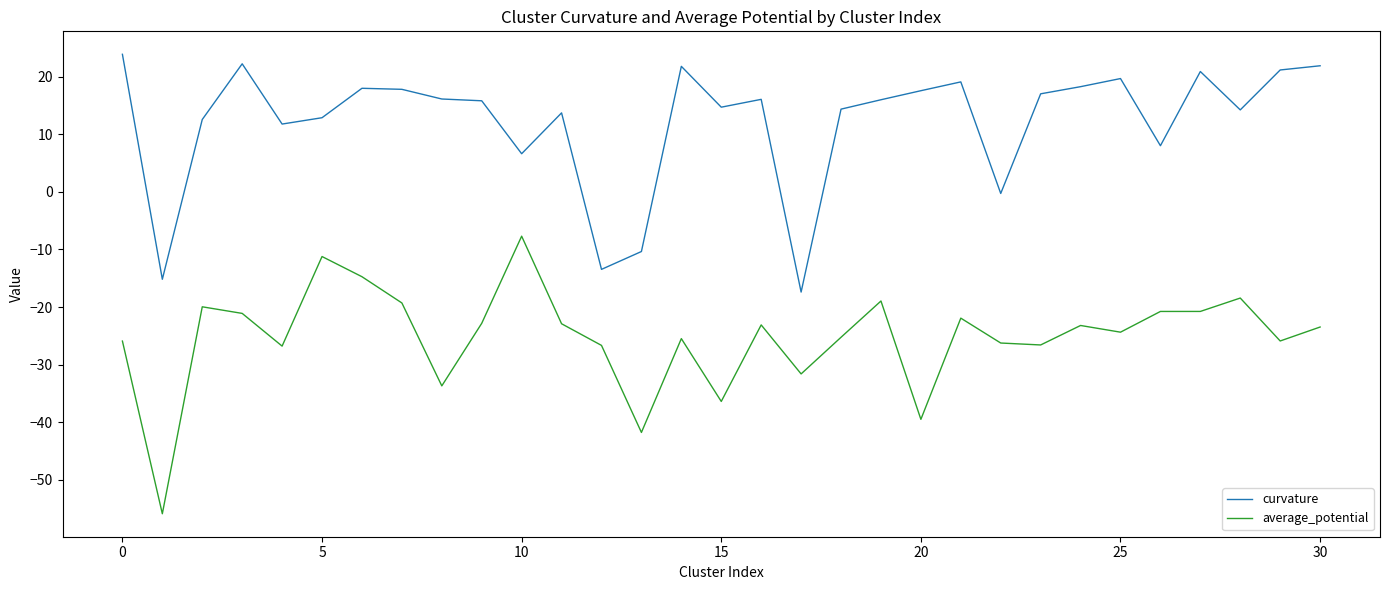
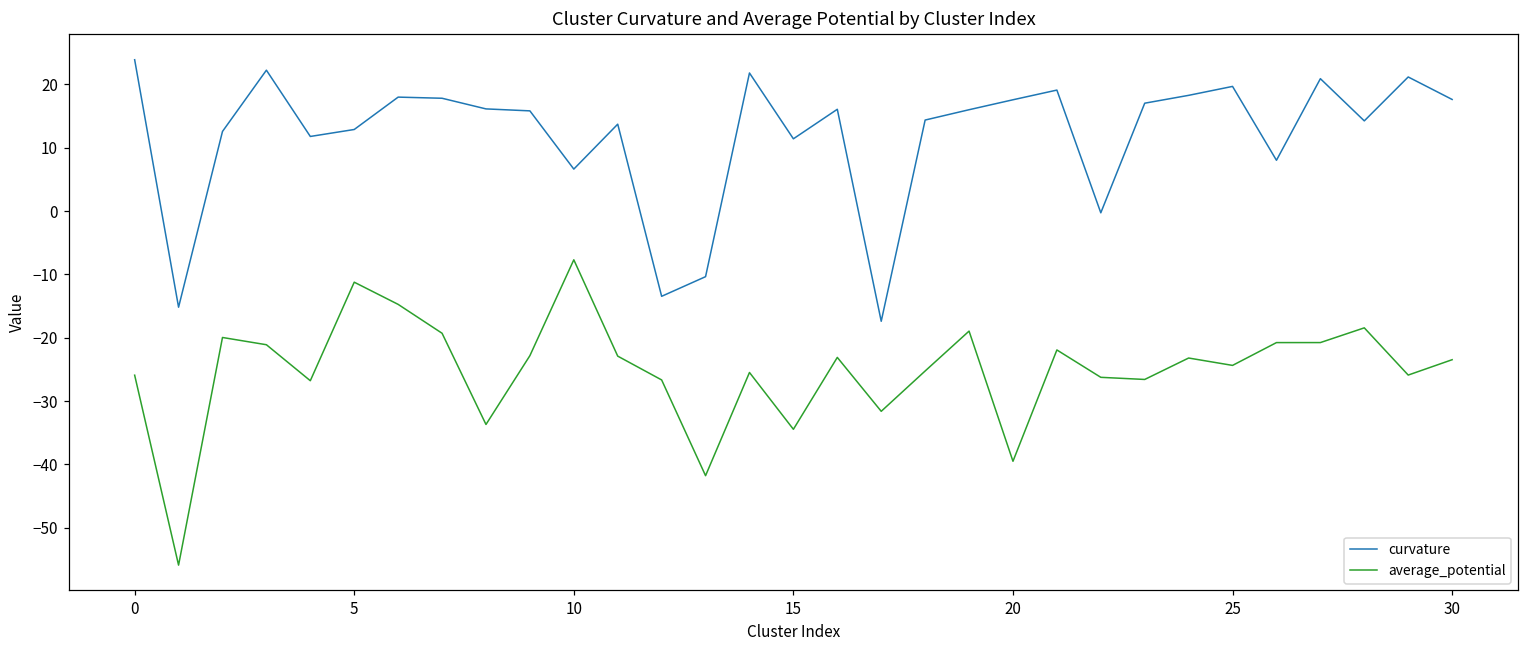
curvature, 15: 15 -> 11
average_potential, 15: -36 -> -34
curvature, 30: 22 -> 18
